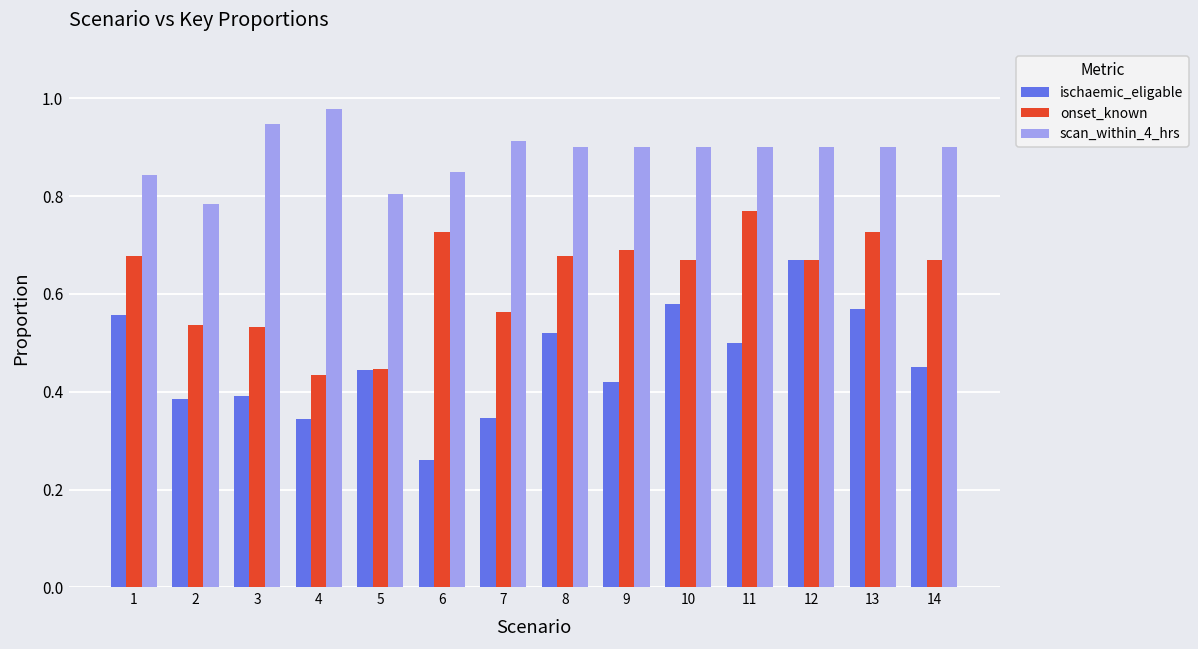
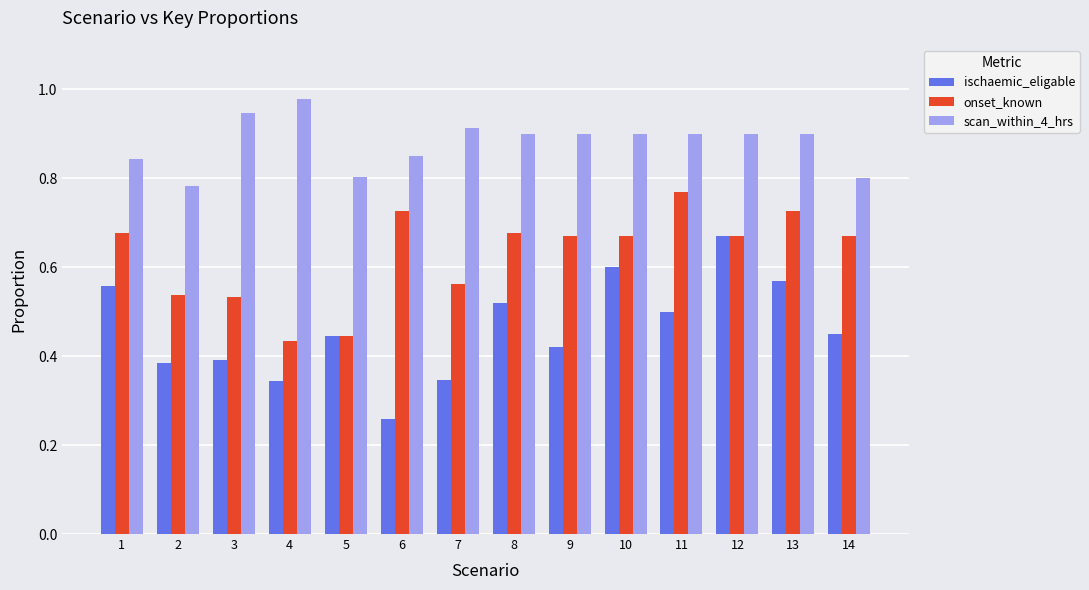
onset_known, 9: 0.69 -> 0.67
ischaemic_eligable, 10: 0.58 -> 0.60
scan_within_4_hrs, 14: 0.9 -> 0.8
